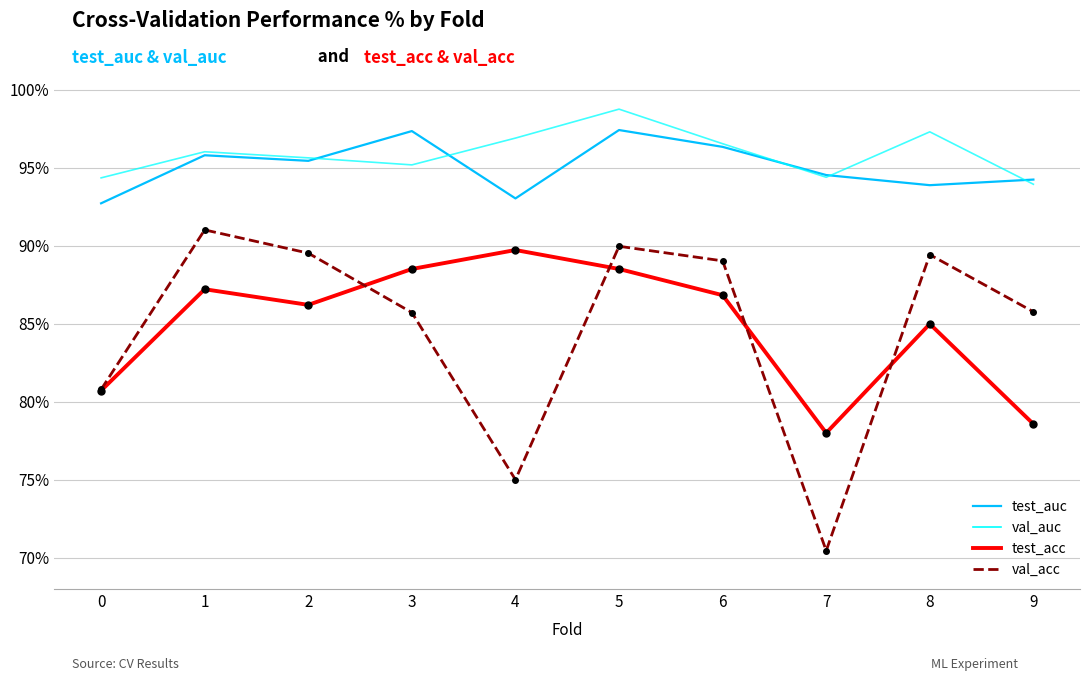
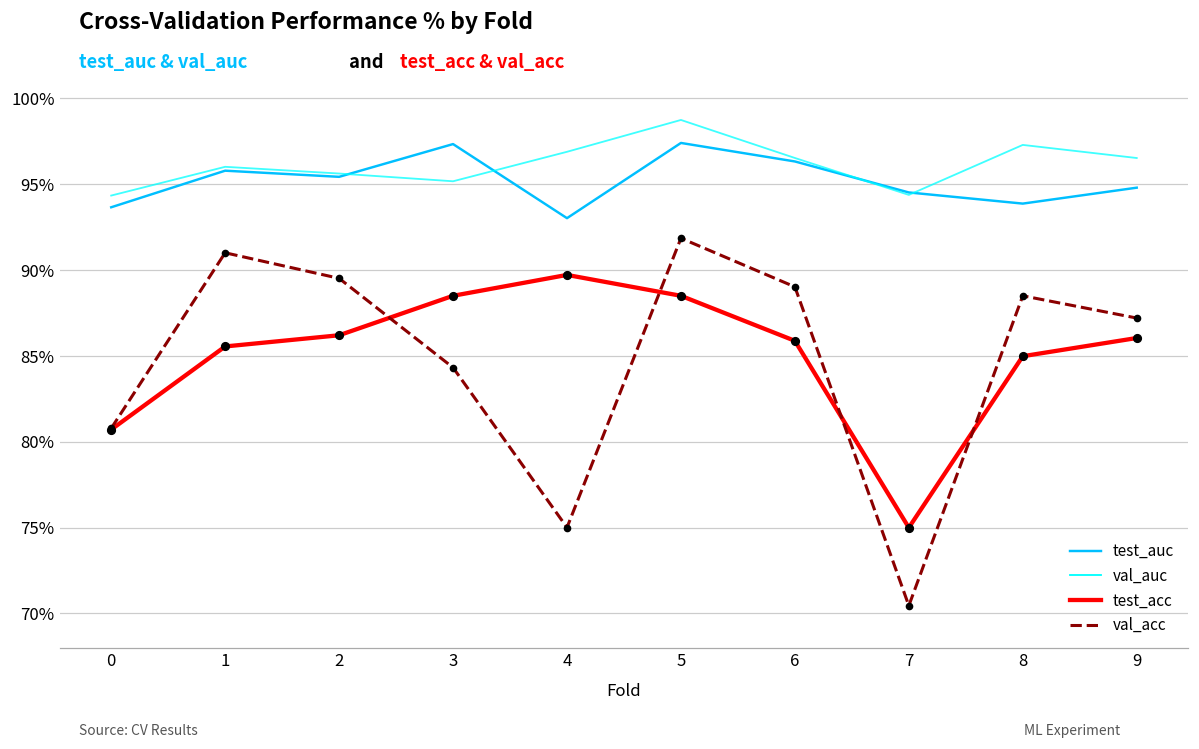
test_auc, 0: 92.7% -> 93.7%
test_acc, 1: 87.2% -> 85.6%
val_acc, 3: 85.7% -> 84.3%
val_acc, 5: 90.0% -> 91.9%
test_acc, 6: 86.8% -> 85.9%
test_acc, 7: 78.0% -> 75.0%
val_acc, 8: 89.4% -> 88.5%
test_auc, 9: 94.2% -> 94.8%
val_auc, 9: 93.9% -> 96.5%
test_acc, 9: 78.6% -> 86.0%
val_acc, 9: 85.8% -> 87.2%
